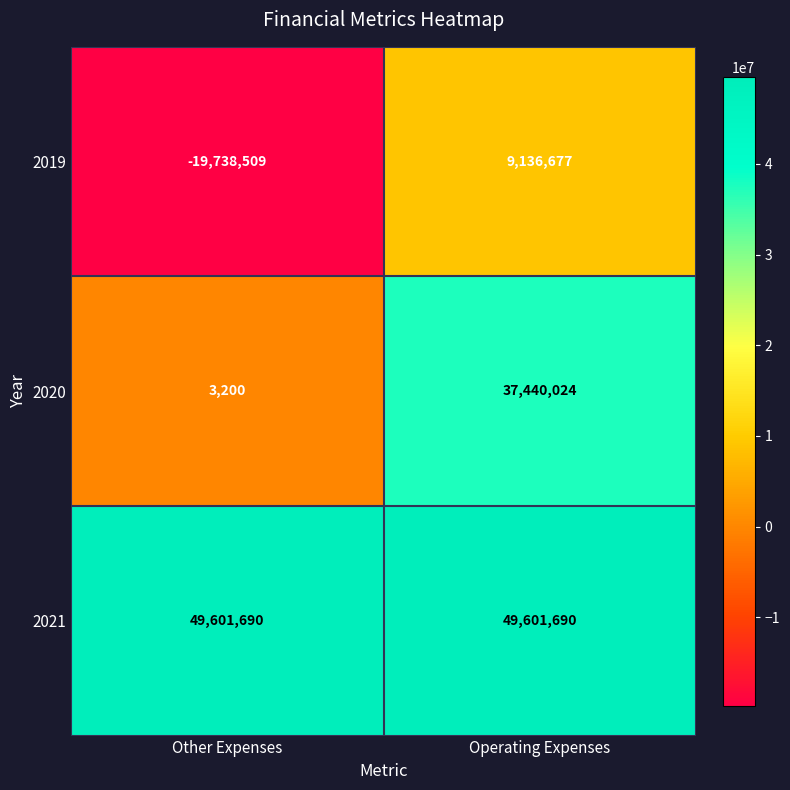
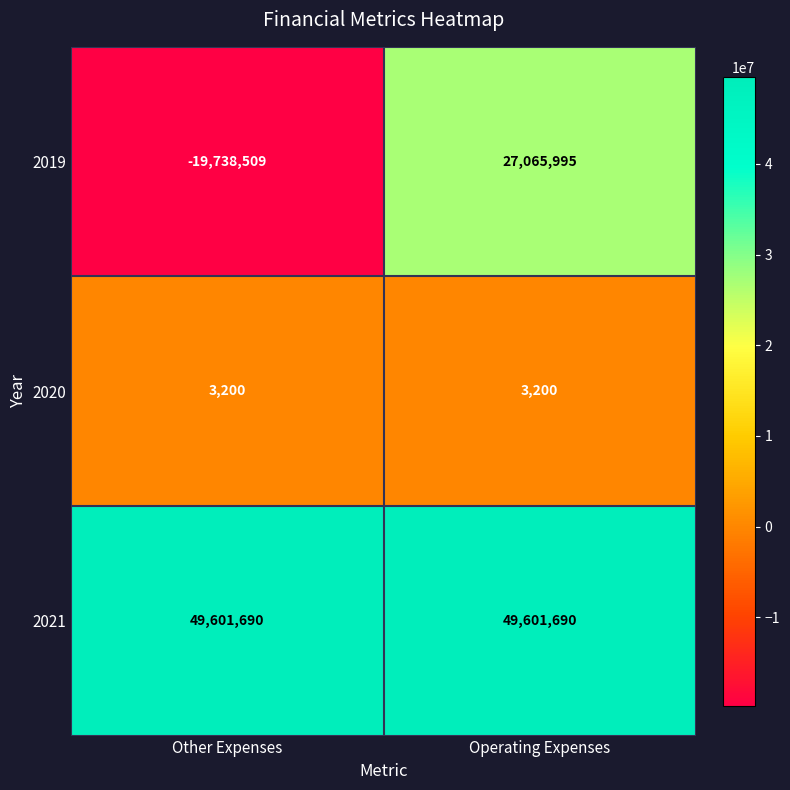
2019, Operating Expenses: 9,136,677 -> 27,065,995
2020, Operating Expenses: 37,440,024 -> 3,200
